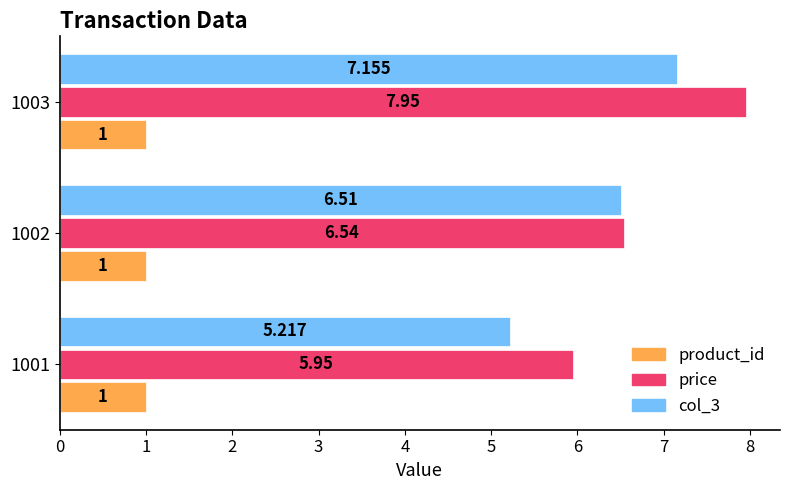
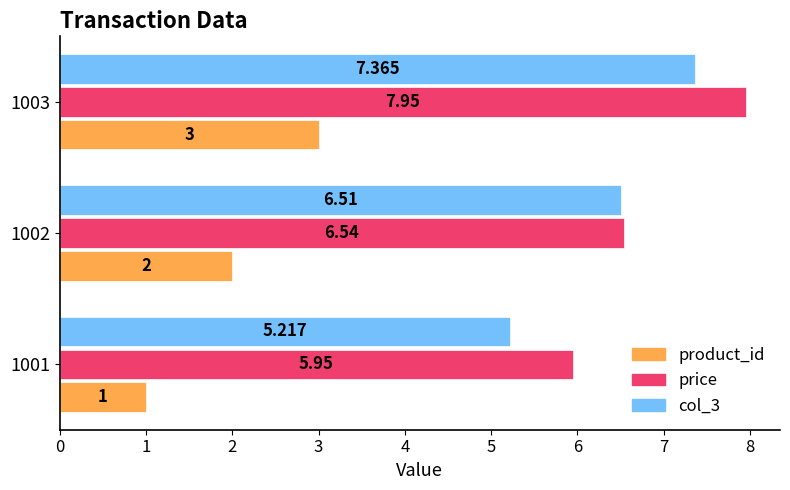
col_3, 1003: 7.155 -> 7.365
product_id, 1003: 1 -> 3
product_id, 1002: 1 -> 2
